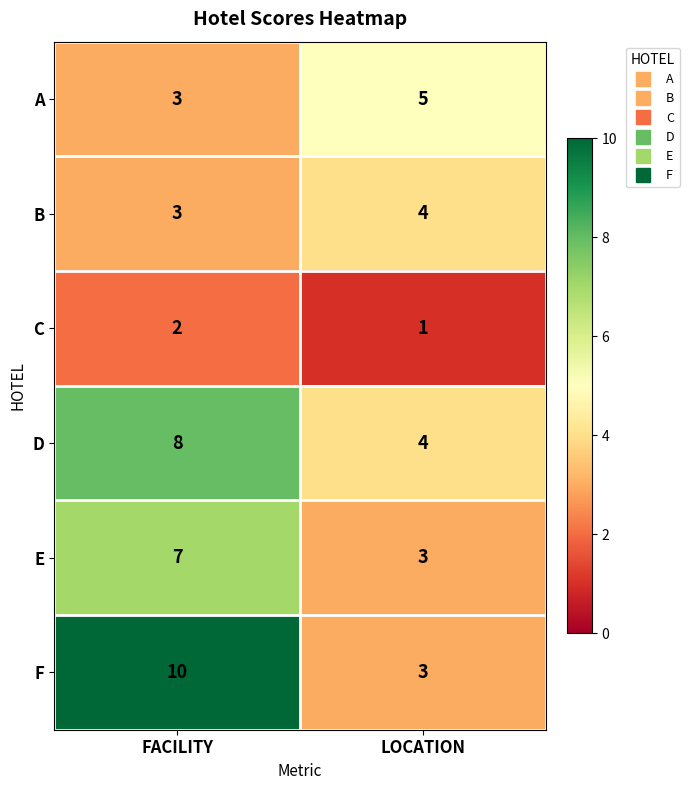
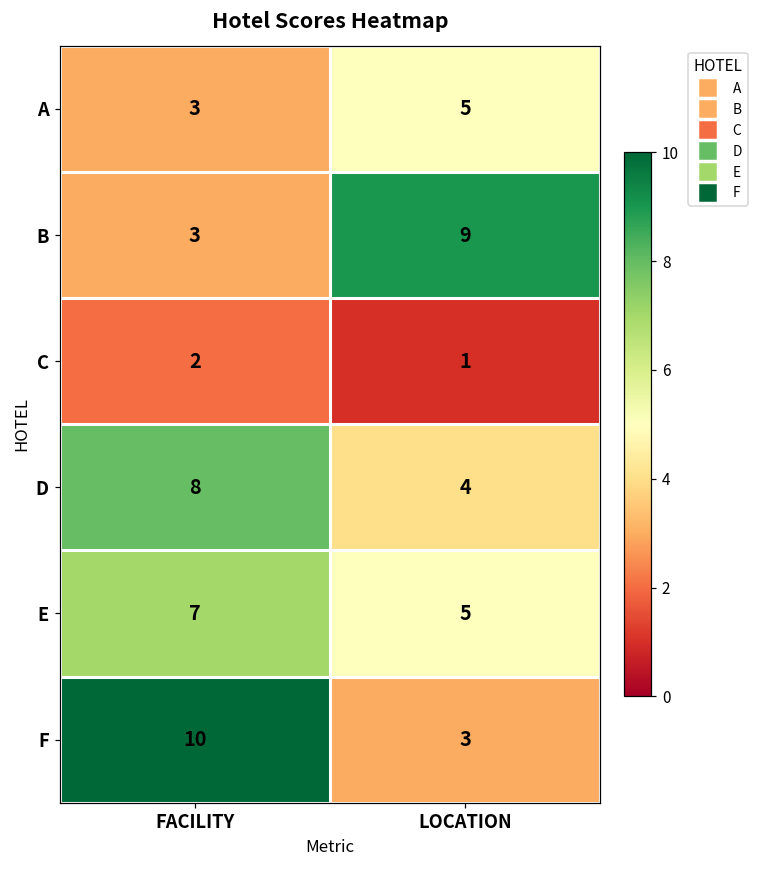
B, LOCATION: 4 -> 9
E, LOCATION: 3 -> 5
